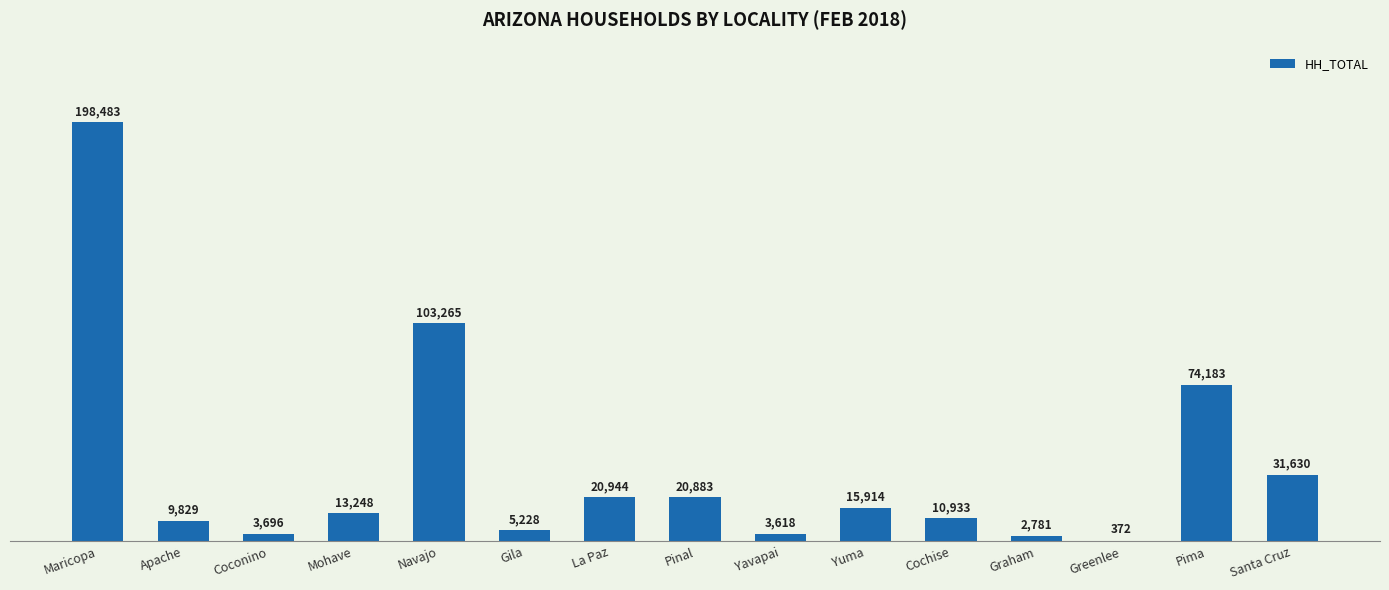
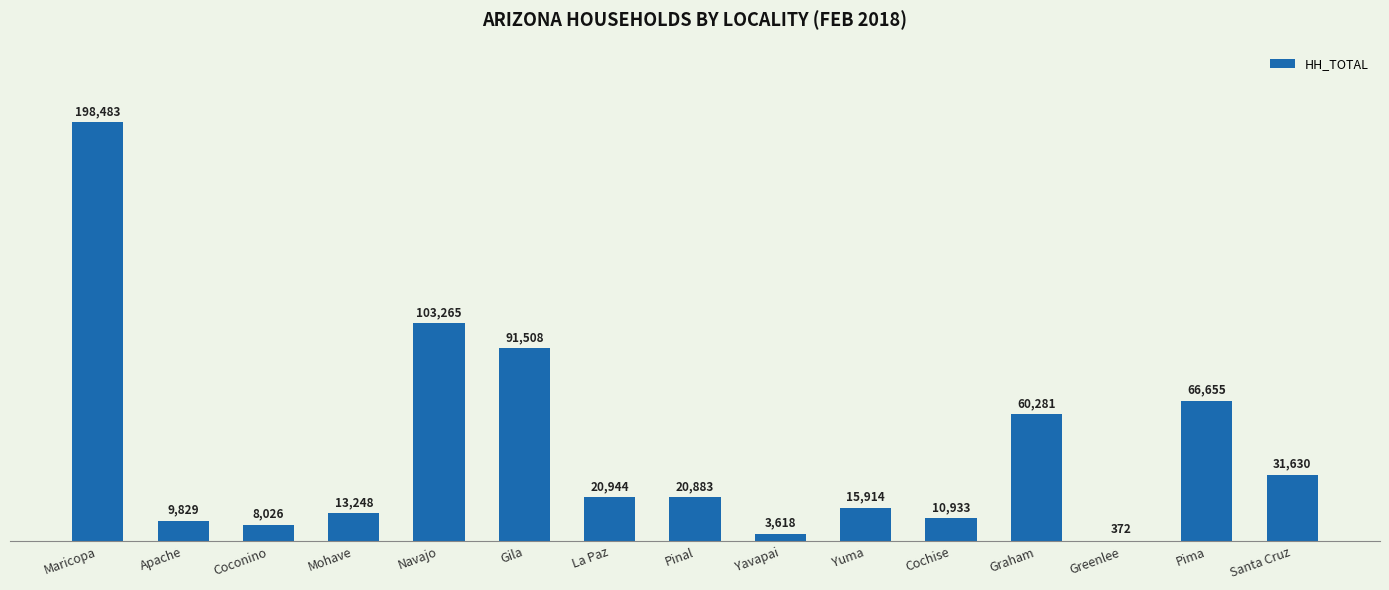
Coconino: 3,696 -> 8,026
Gila: 5,228 -> 91,508
Graham: 2,781 -> 60,281
Pima: 74,183 -> 66,655
